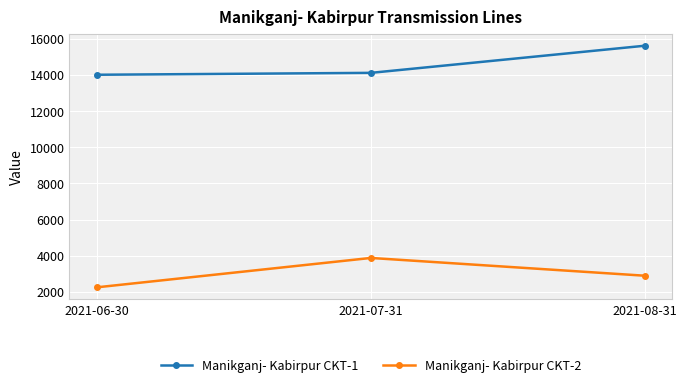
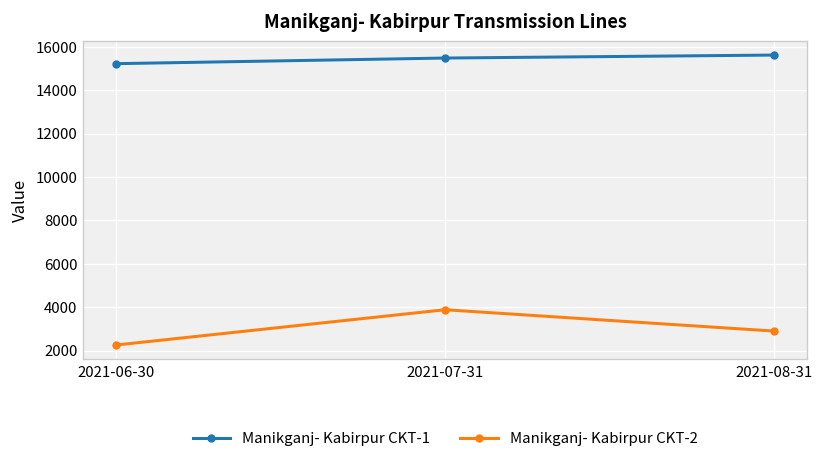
Manikganj- Kabirpur CKT-1, 2021-06-30: 14000 -> 15200
Manikganj- Kabirpur CKT-1, 2021-07-31: 14100 -> 15500
